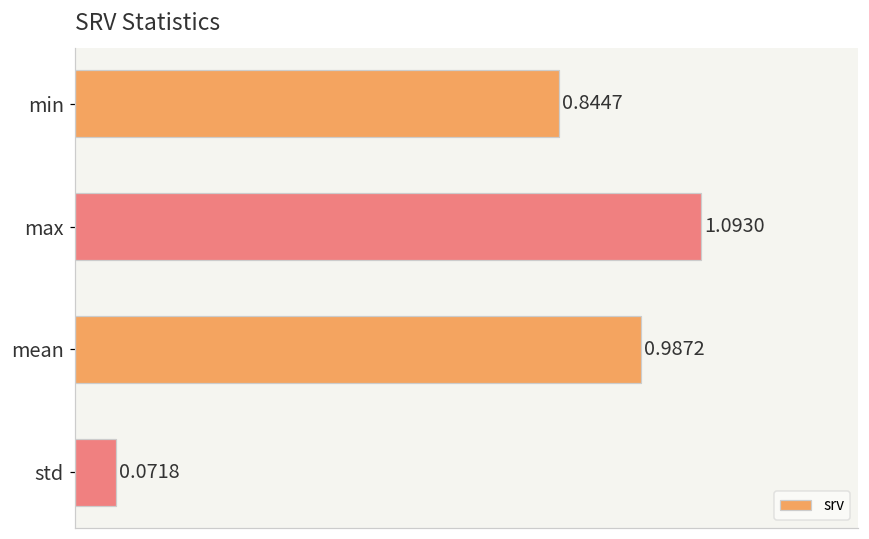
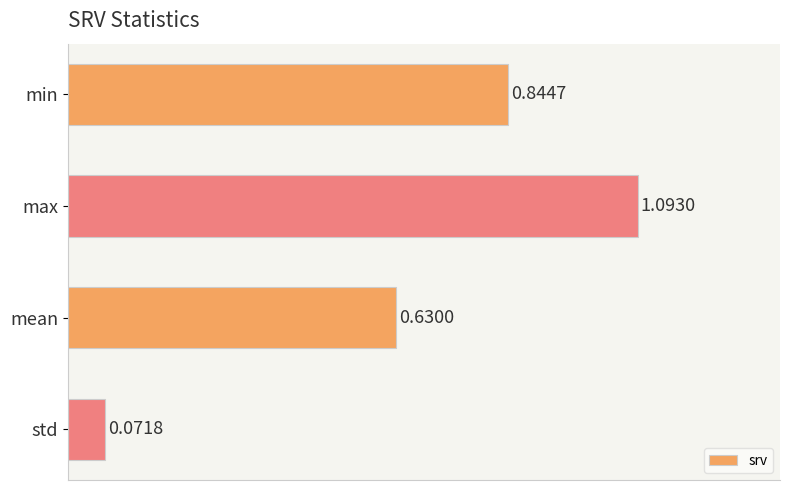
mean: 0.9872 -> 0.6300
